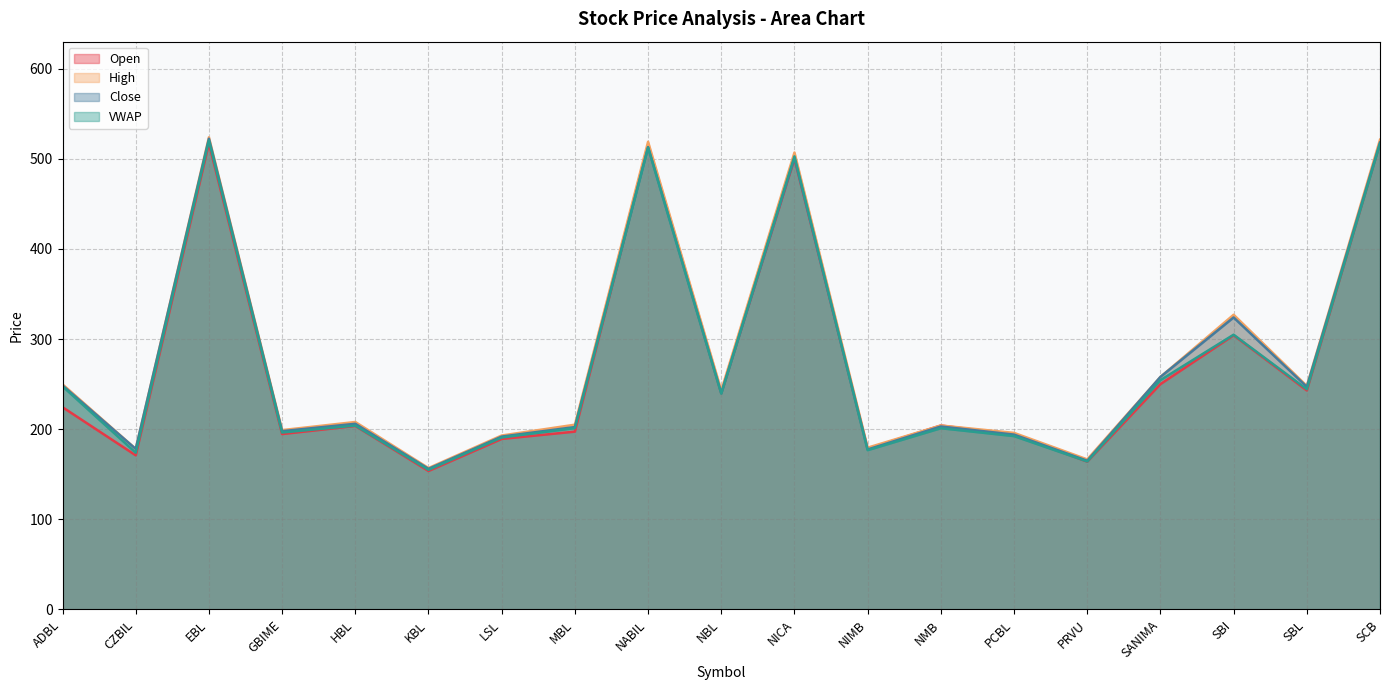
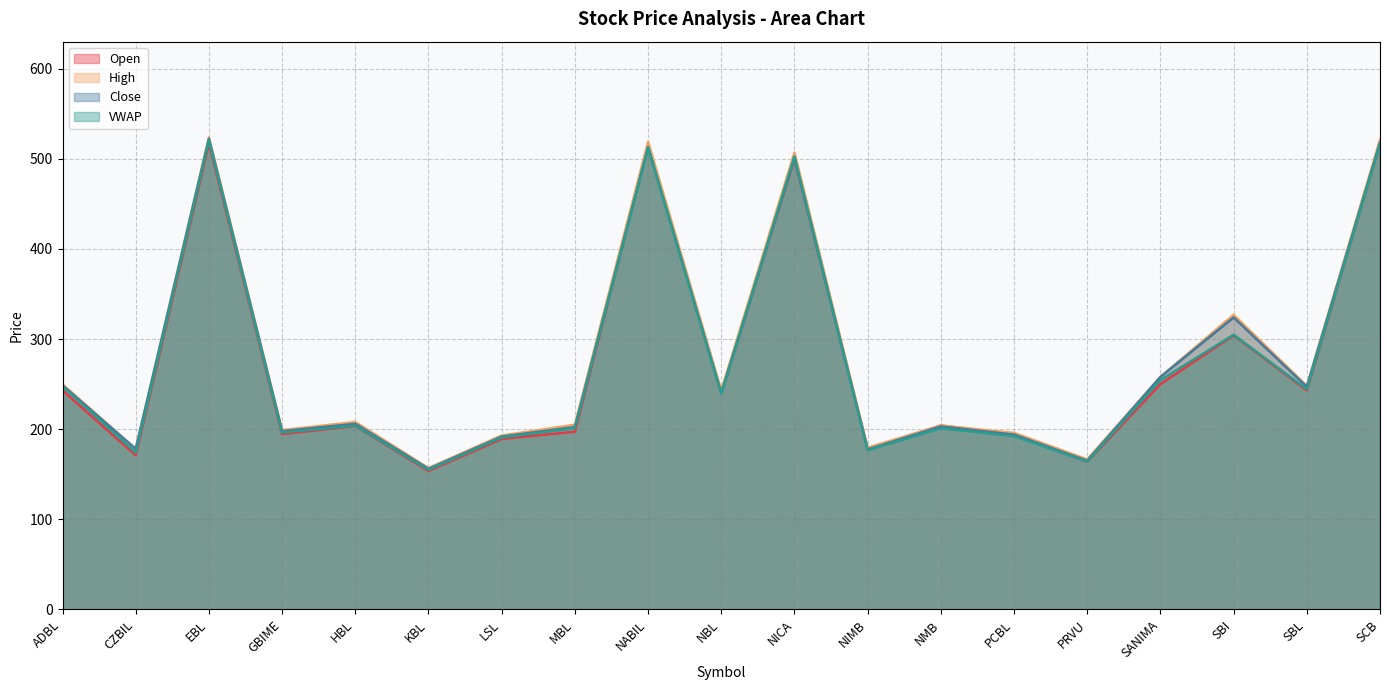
Open, ADBL: 220 -> 240
